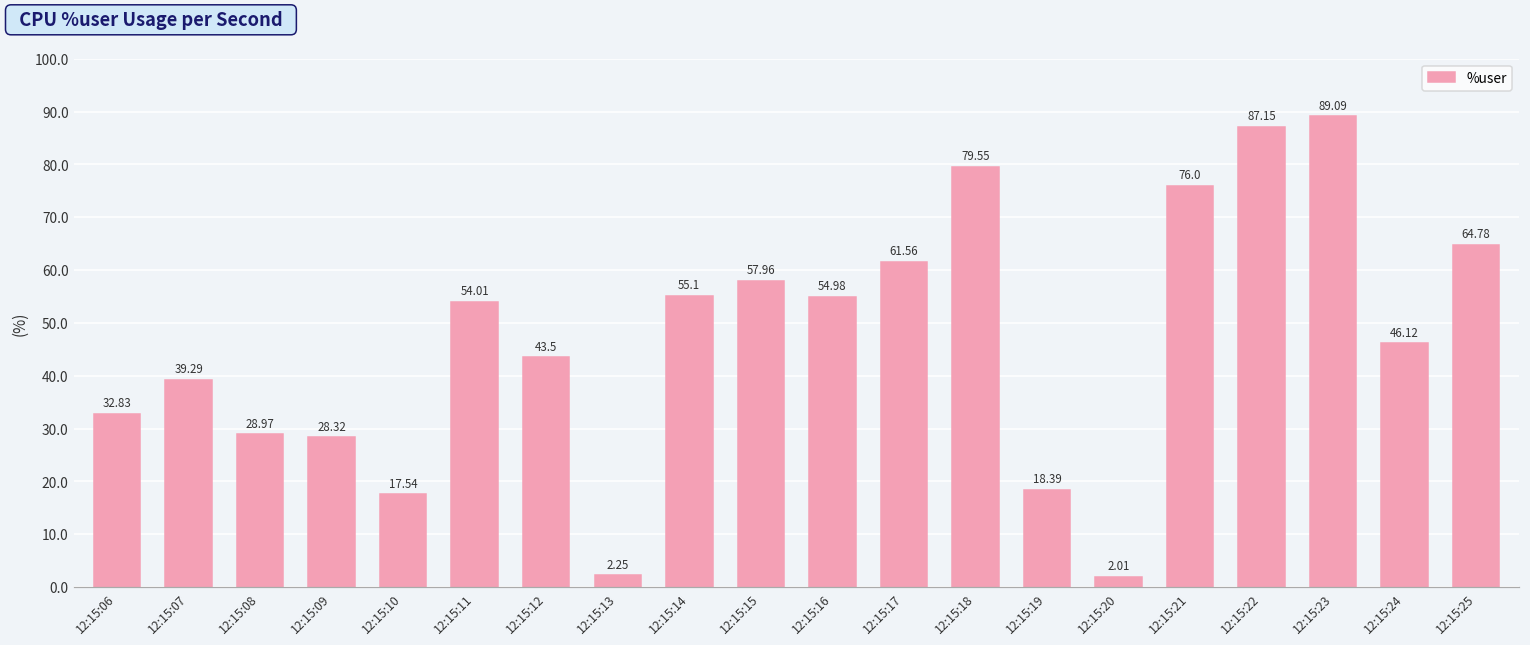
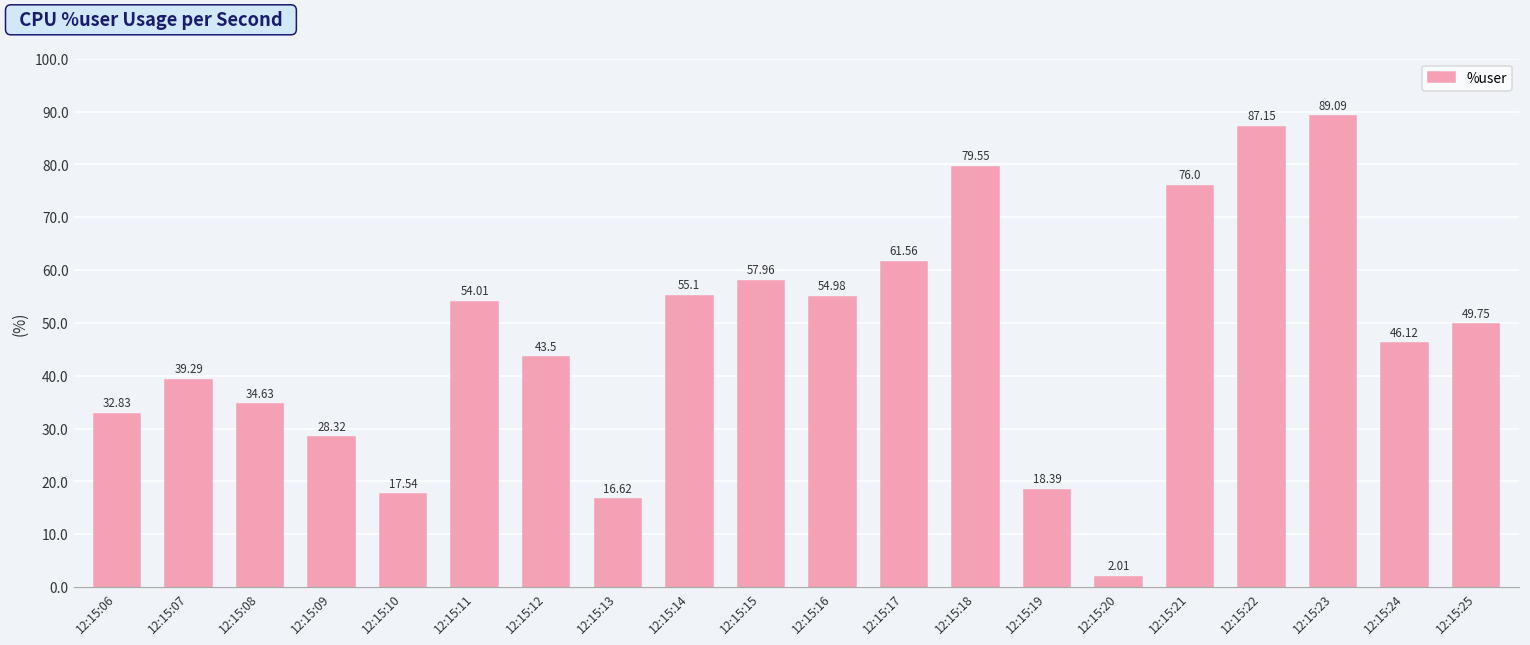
12:15:08: 28.97 -> 34.63
12:15:13: 2.25 -> 16.62
12:15:25: 64.78 -> 49.75
